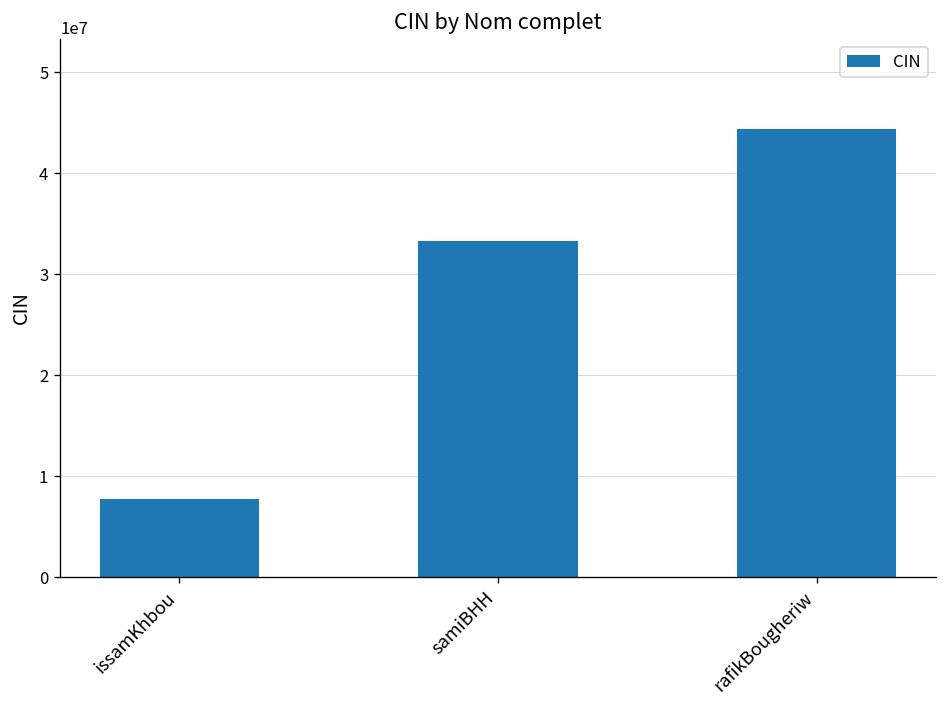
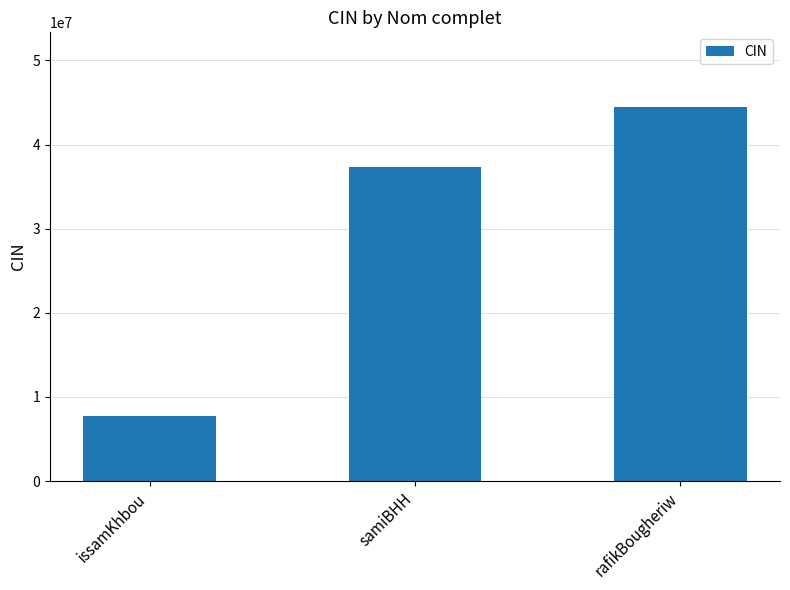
samiBHH: 33000000 -> 37000000
